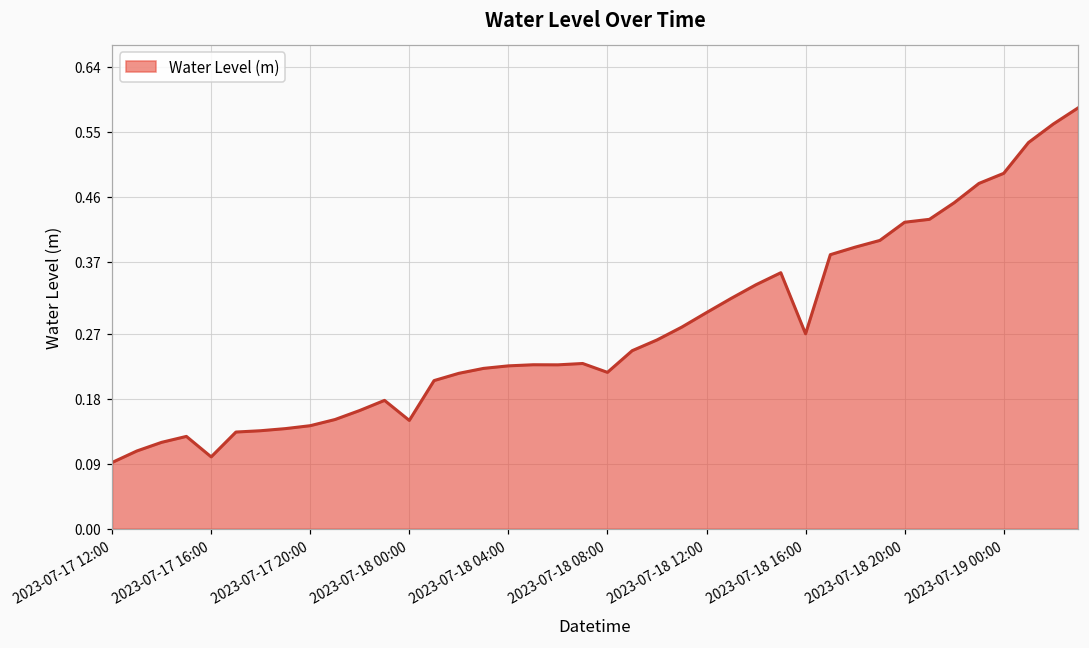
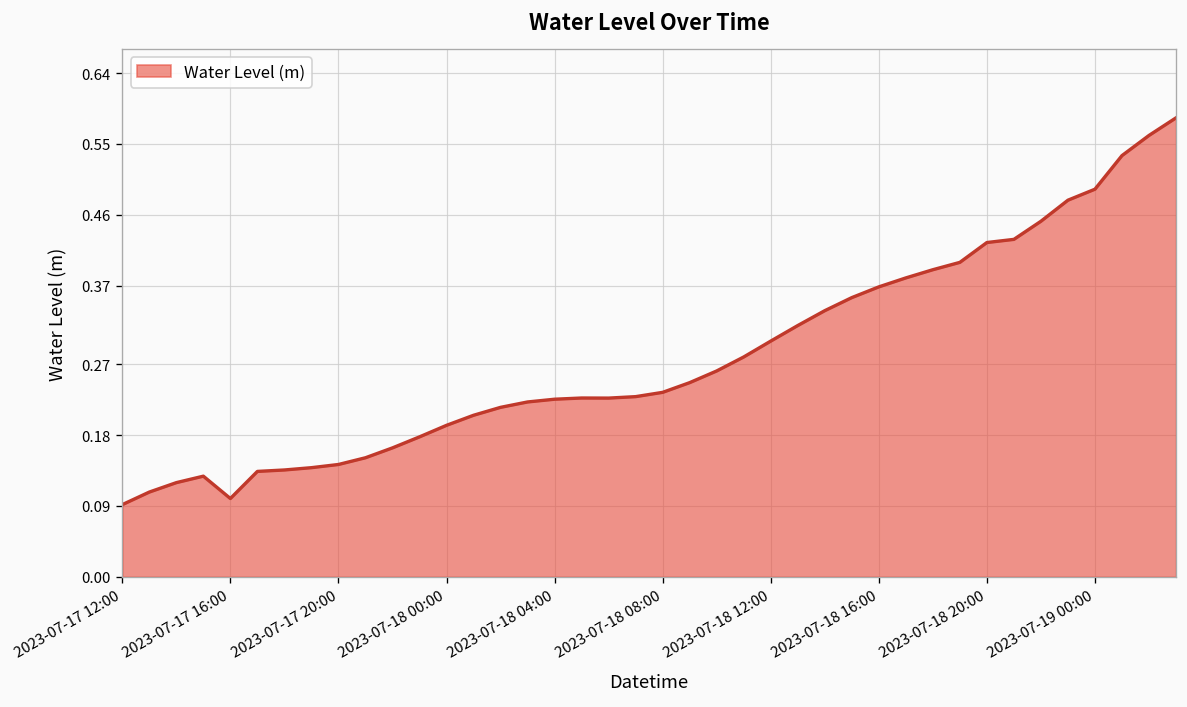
2023-07-18 00:00: 0.15 -> 0.19
2023-07-18 08:00: 0.22 -> 0.23
2023-07-18 16:00: 0.27 -> 0.37
